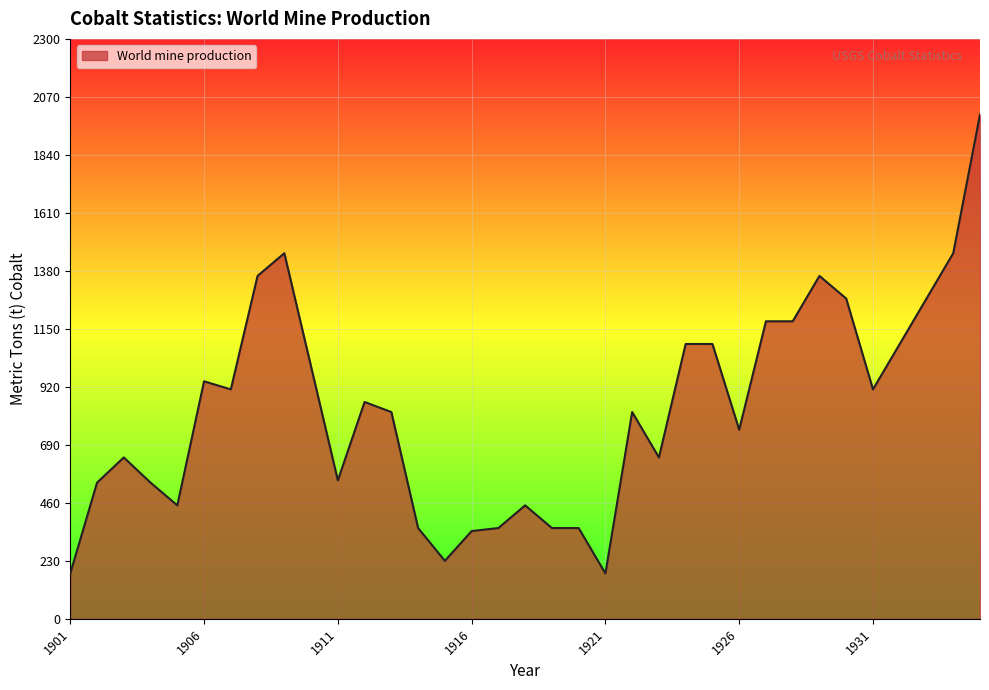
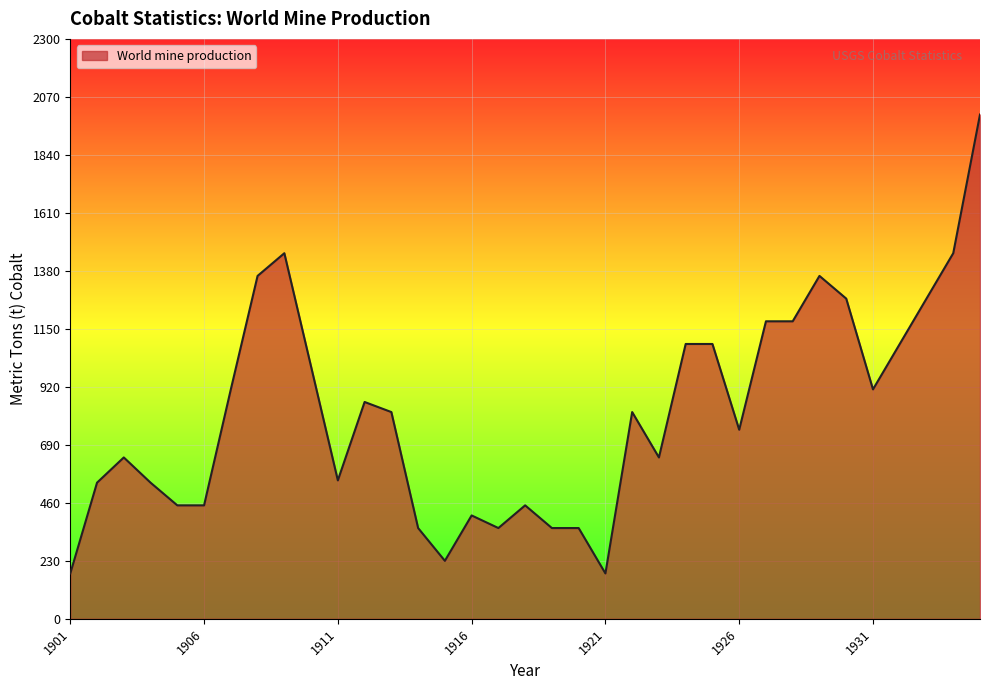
1906: 940 -> 450
1916: 350 -> 410
